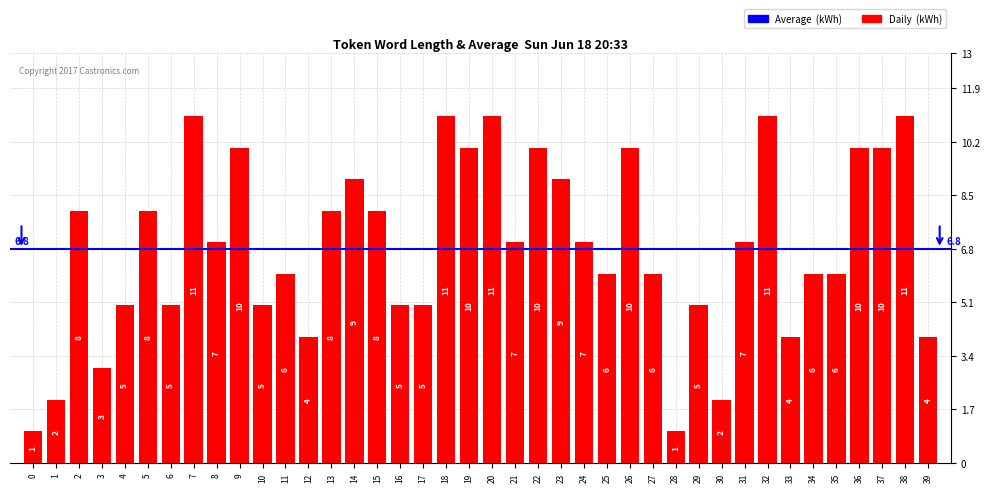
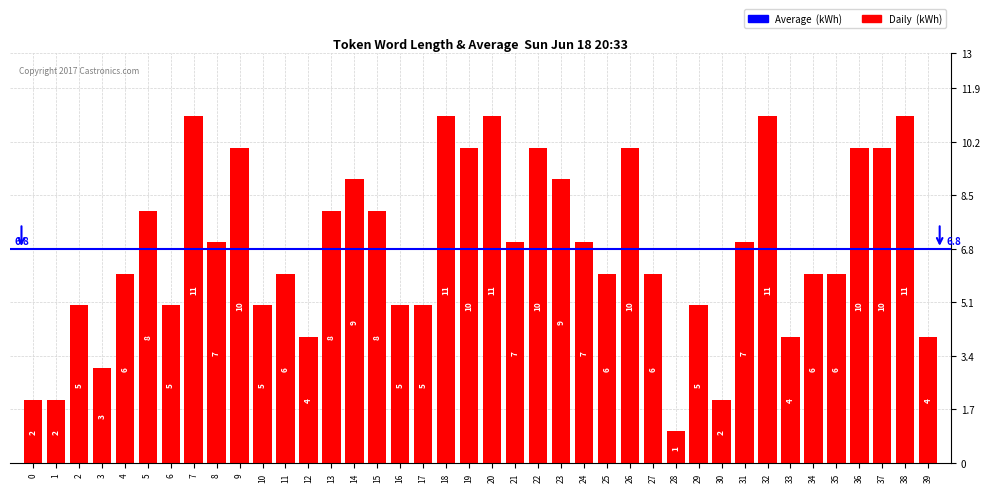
0: 1 -> 2
2: 8 -> 5
4: 5 -> 6
